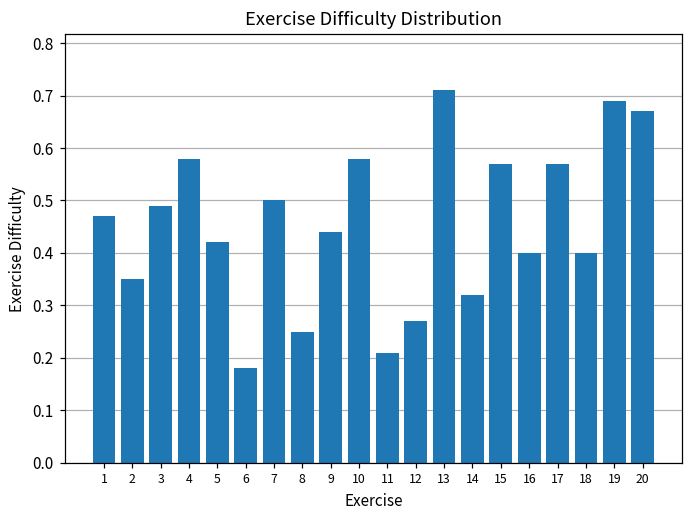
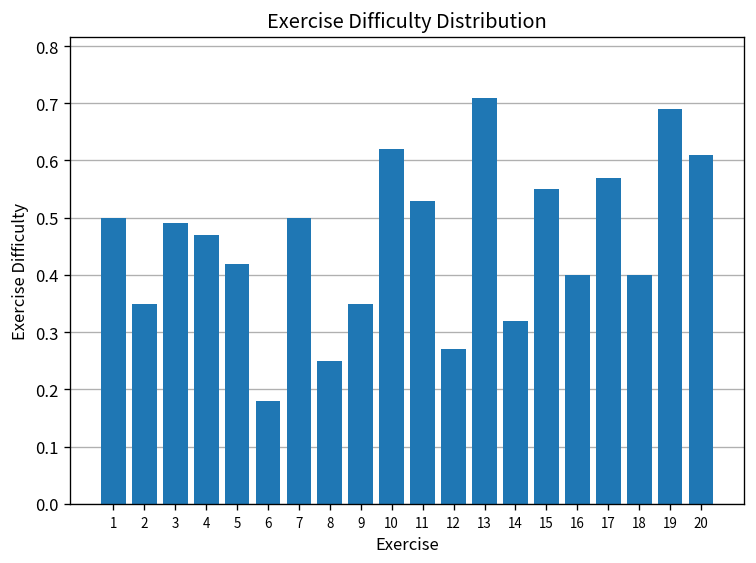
1: 0.47 -> 0.50
4: 0.58 -> 0.47
9: 0.44 -> 0.35
10: 0.58 -> 0.62
11: 0.21 -> 0.53
15: 0.57 -> 0.55
20: 0.67 -> 0.61
